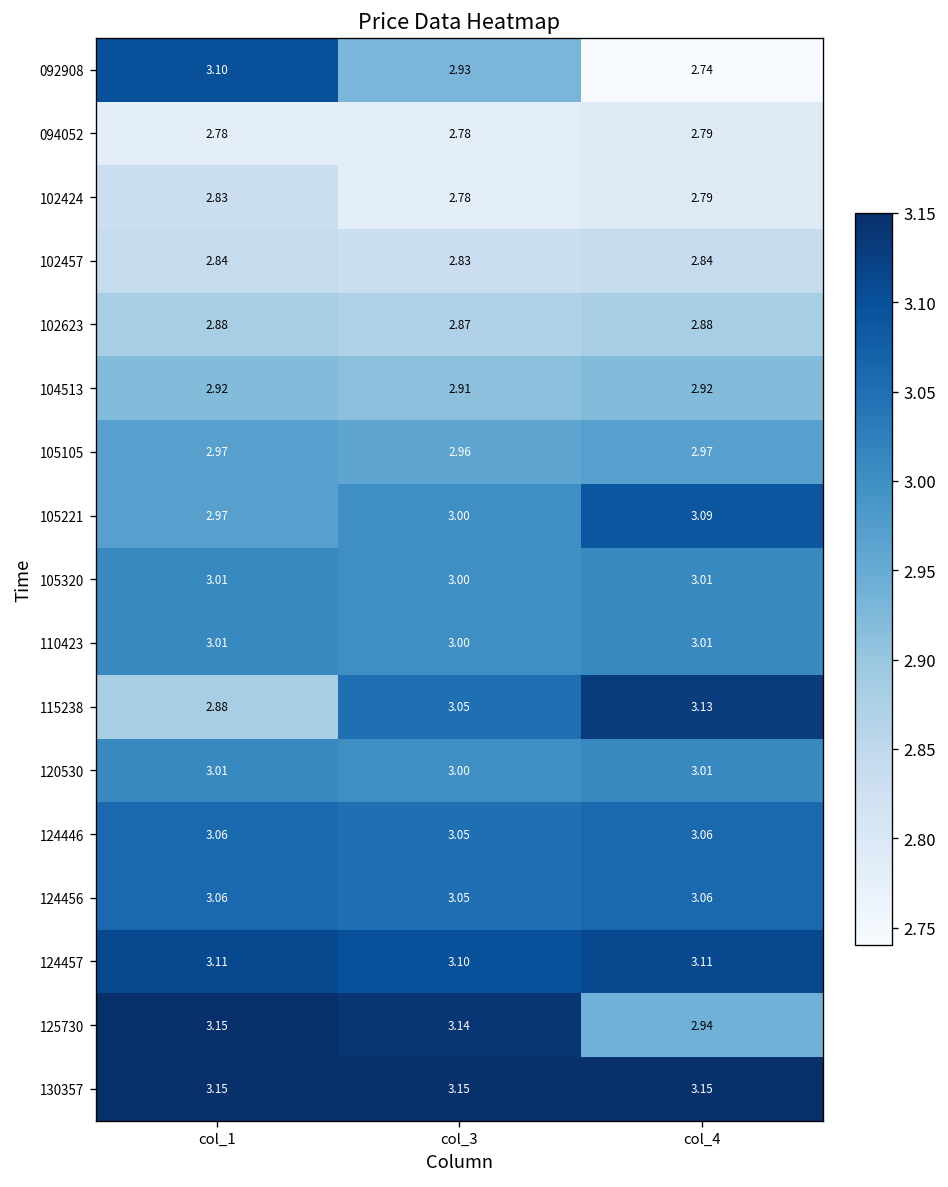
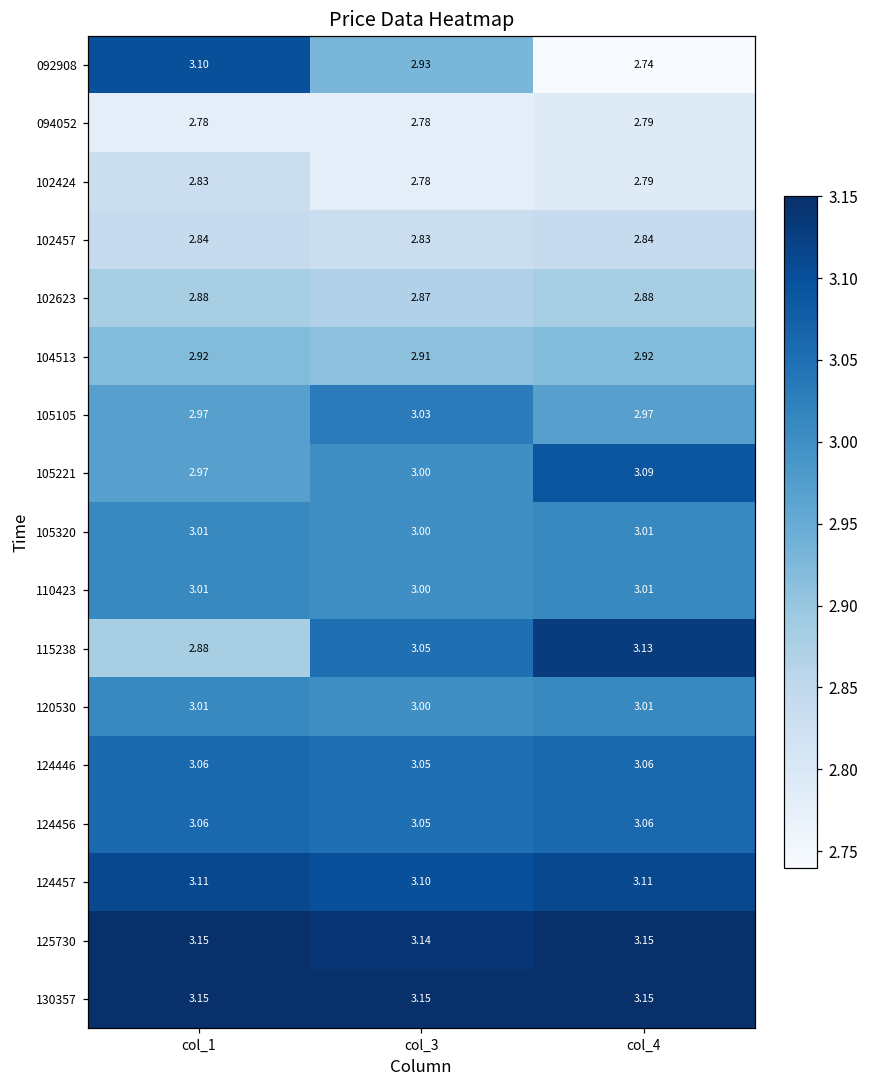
105105, col_3: 2.96 -> 3.03
125730, col_4: 2.94 -> 3.15
